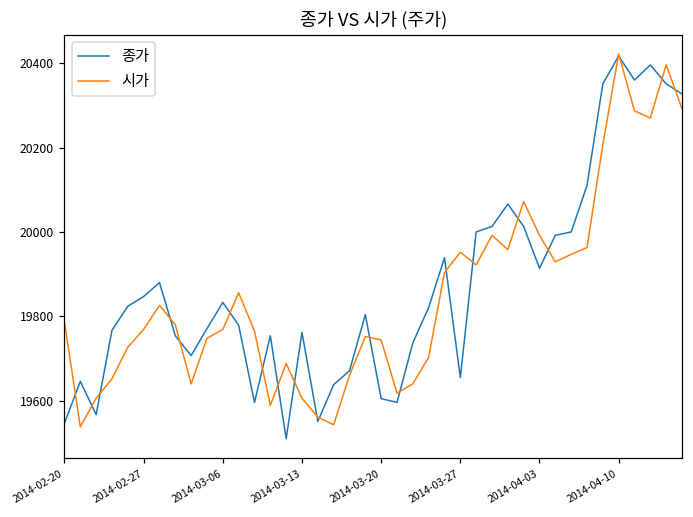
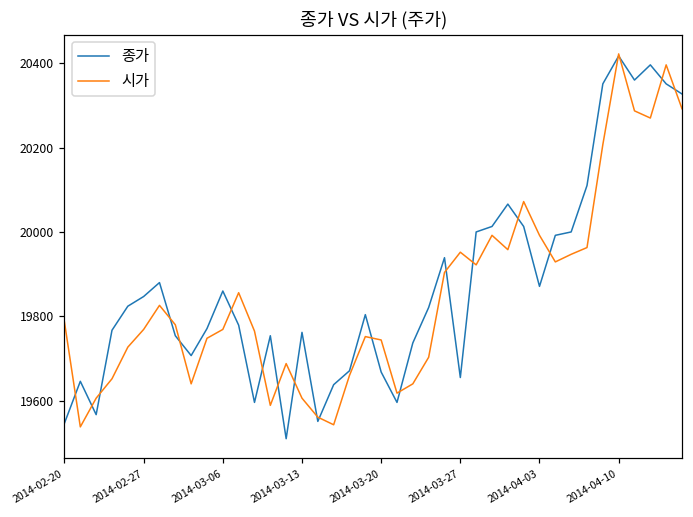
종가, 2014-03-06: 19830 -> 19860
종가, 2014-03-20: 19610 -> 19670
종가, 2014-04-03: 19910 -> 19870
